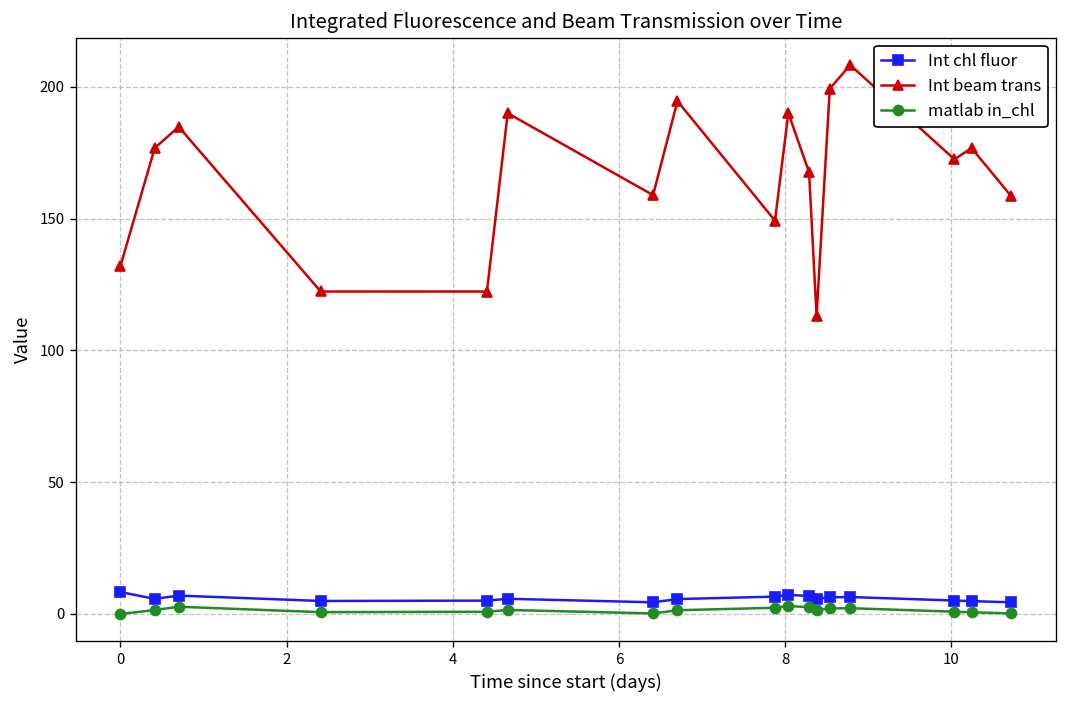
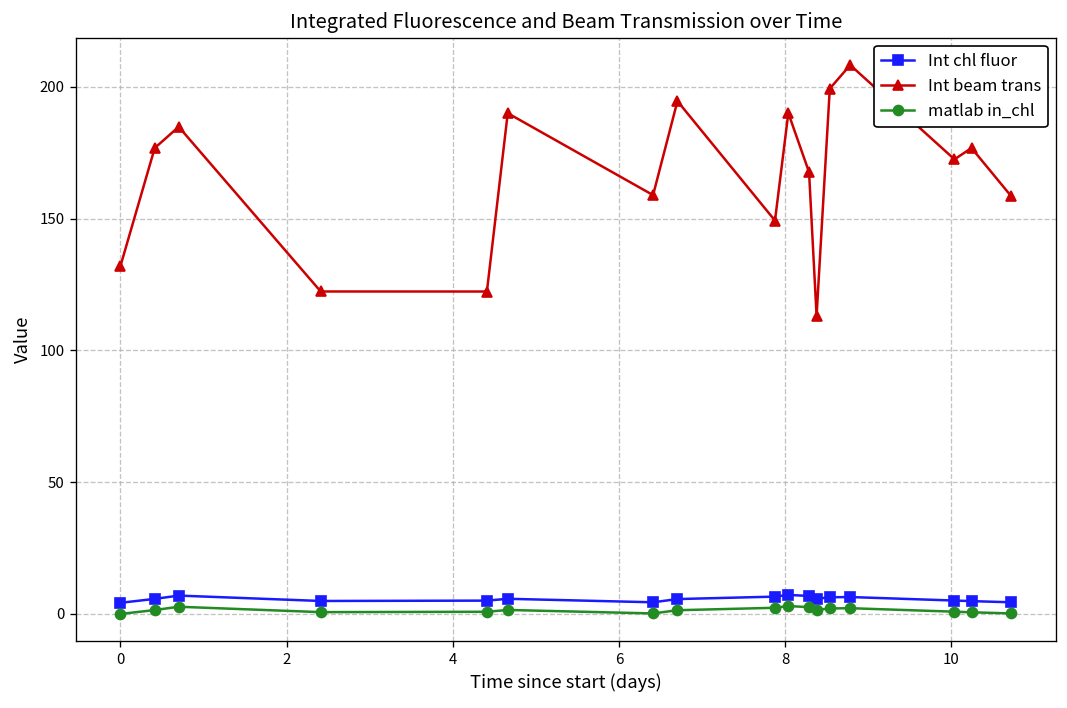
Int chl fluor, 0: 8 -> 4
